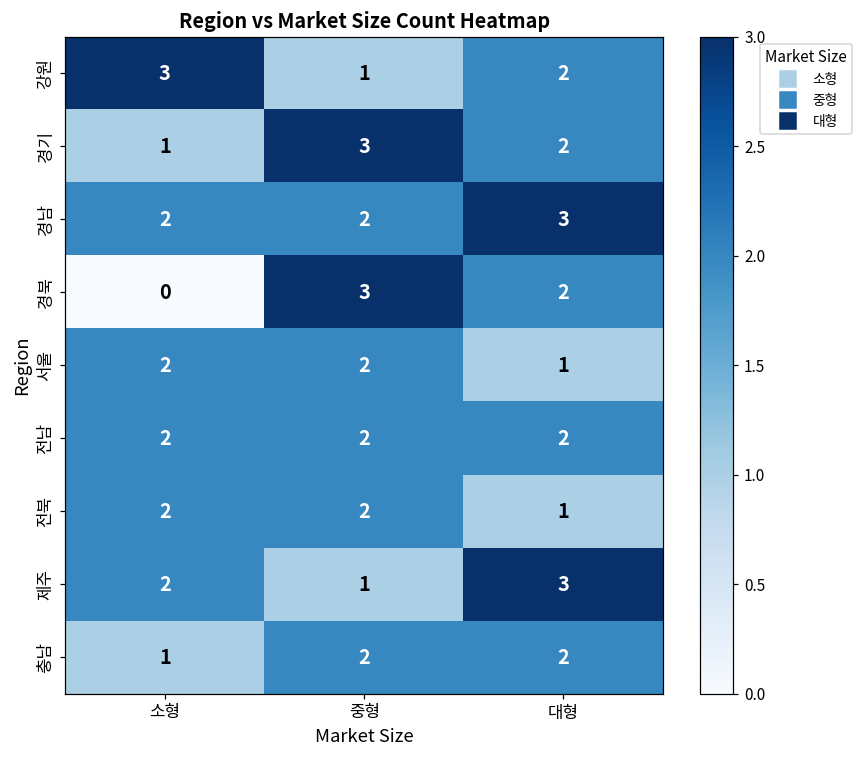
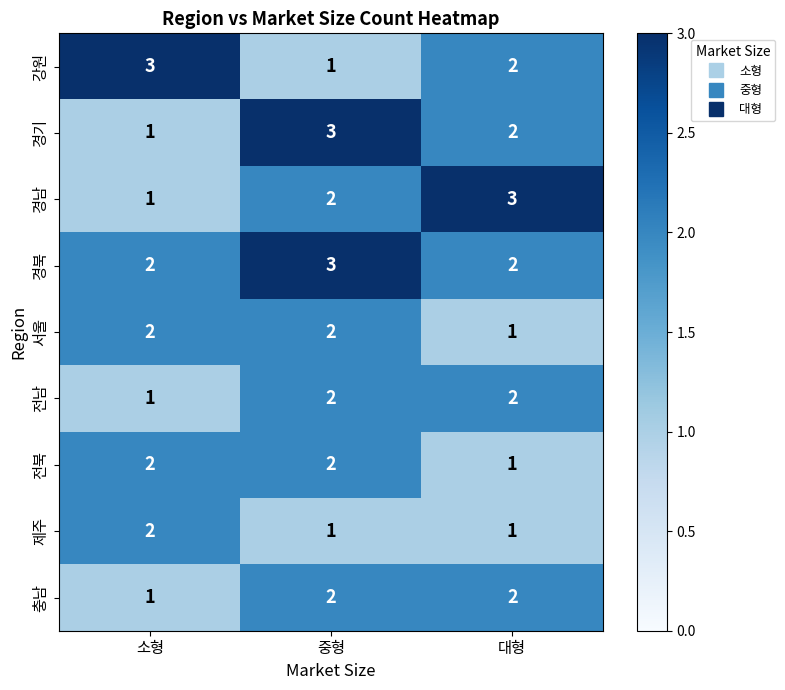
경남, 소형: 2 -> 1
경북, 소형: 0 -> 2
전남, 소형: 2 -> 1
제주, 대형: 3 -> 1
